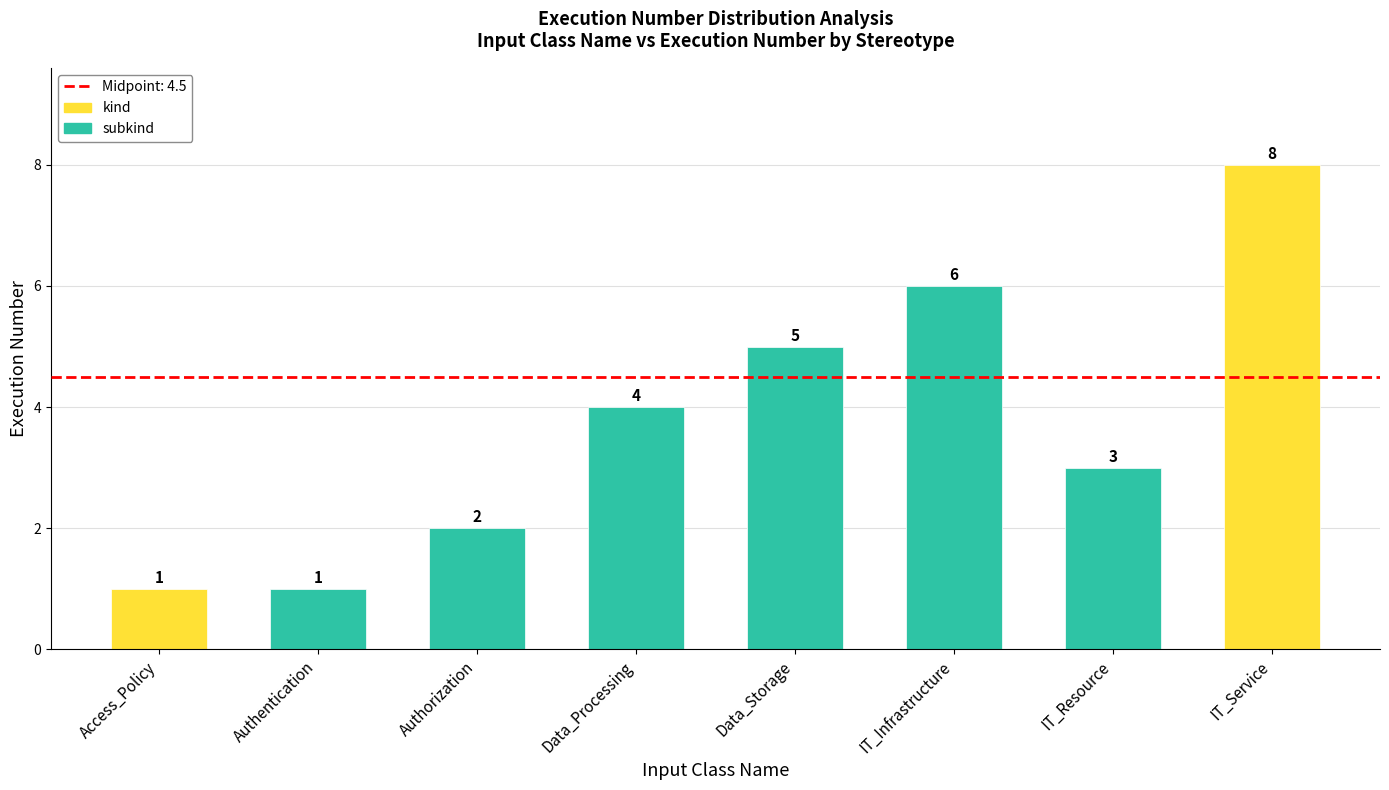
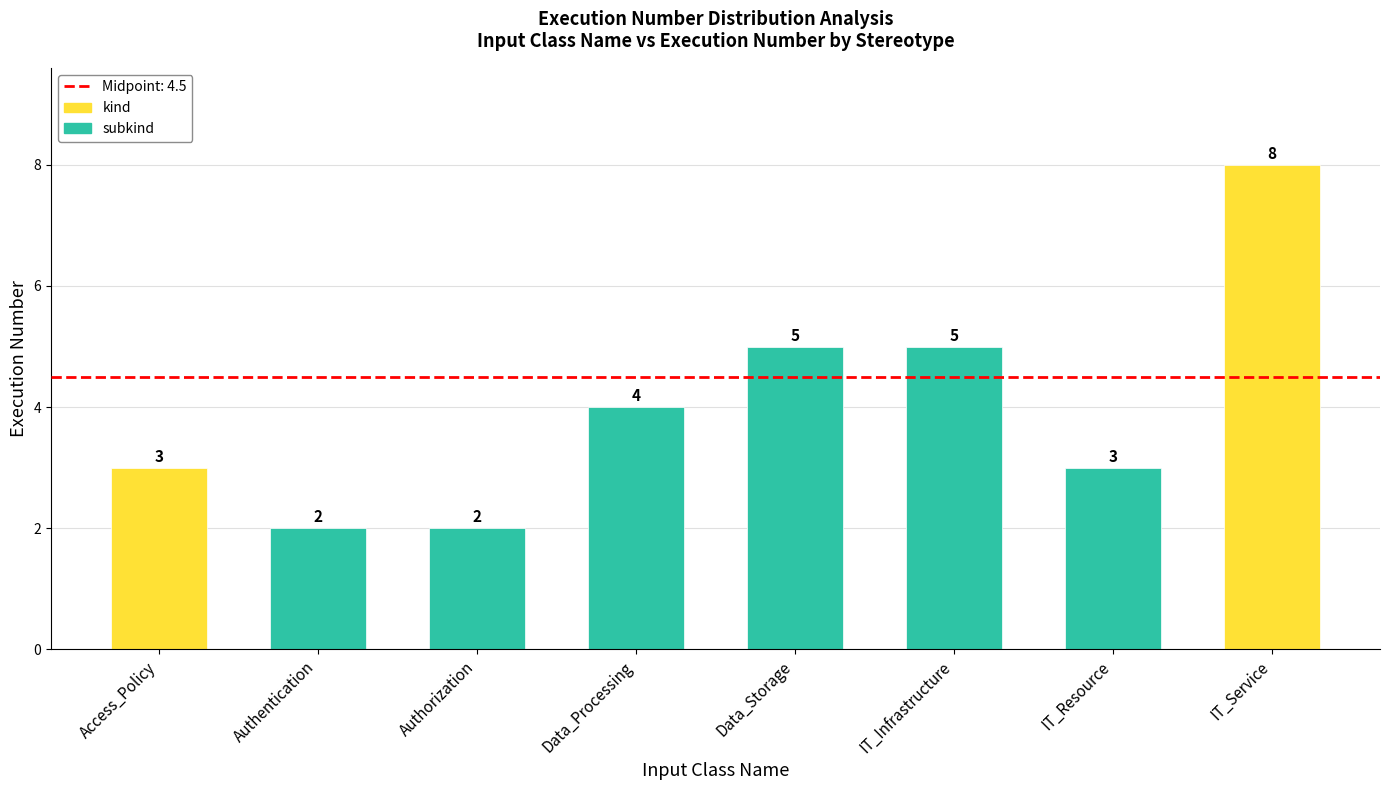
Access_Policy: 1 -> 3
Authentication: 1 -> 2
IT_Infrastructure: 6 -> 5
